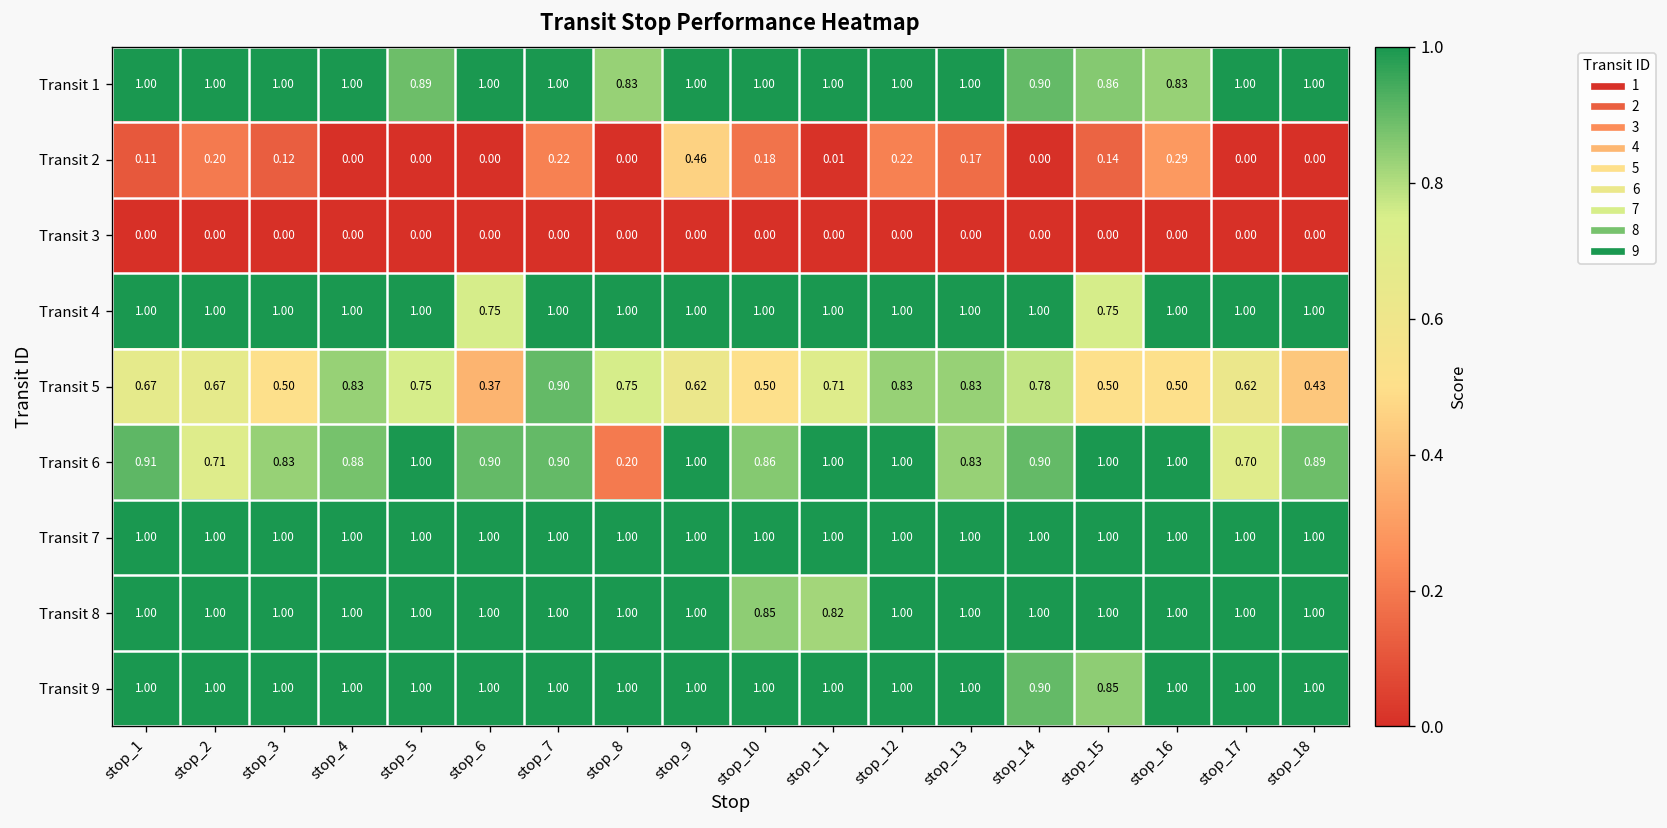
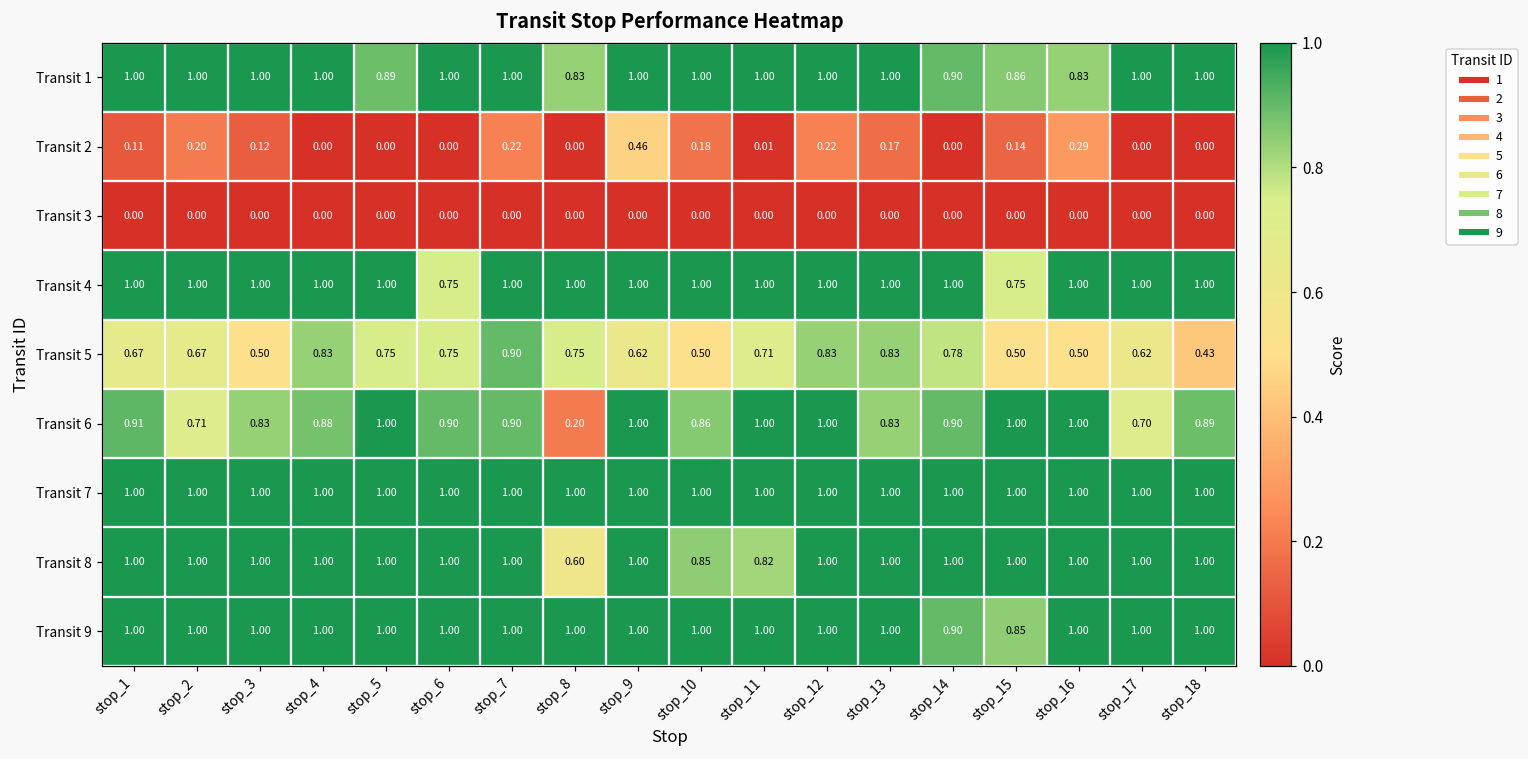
Transit 5, stop_6: 0.37 -> 0.75
Transit 8, stop_8: 1.00 -> 0.60
